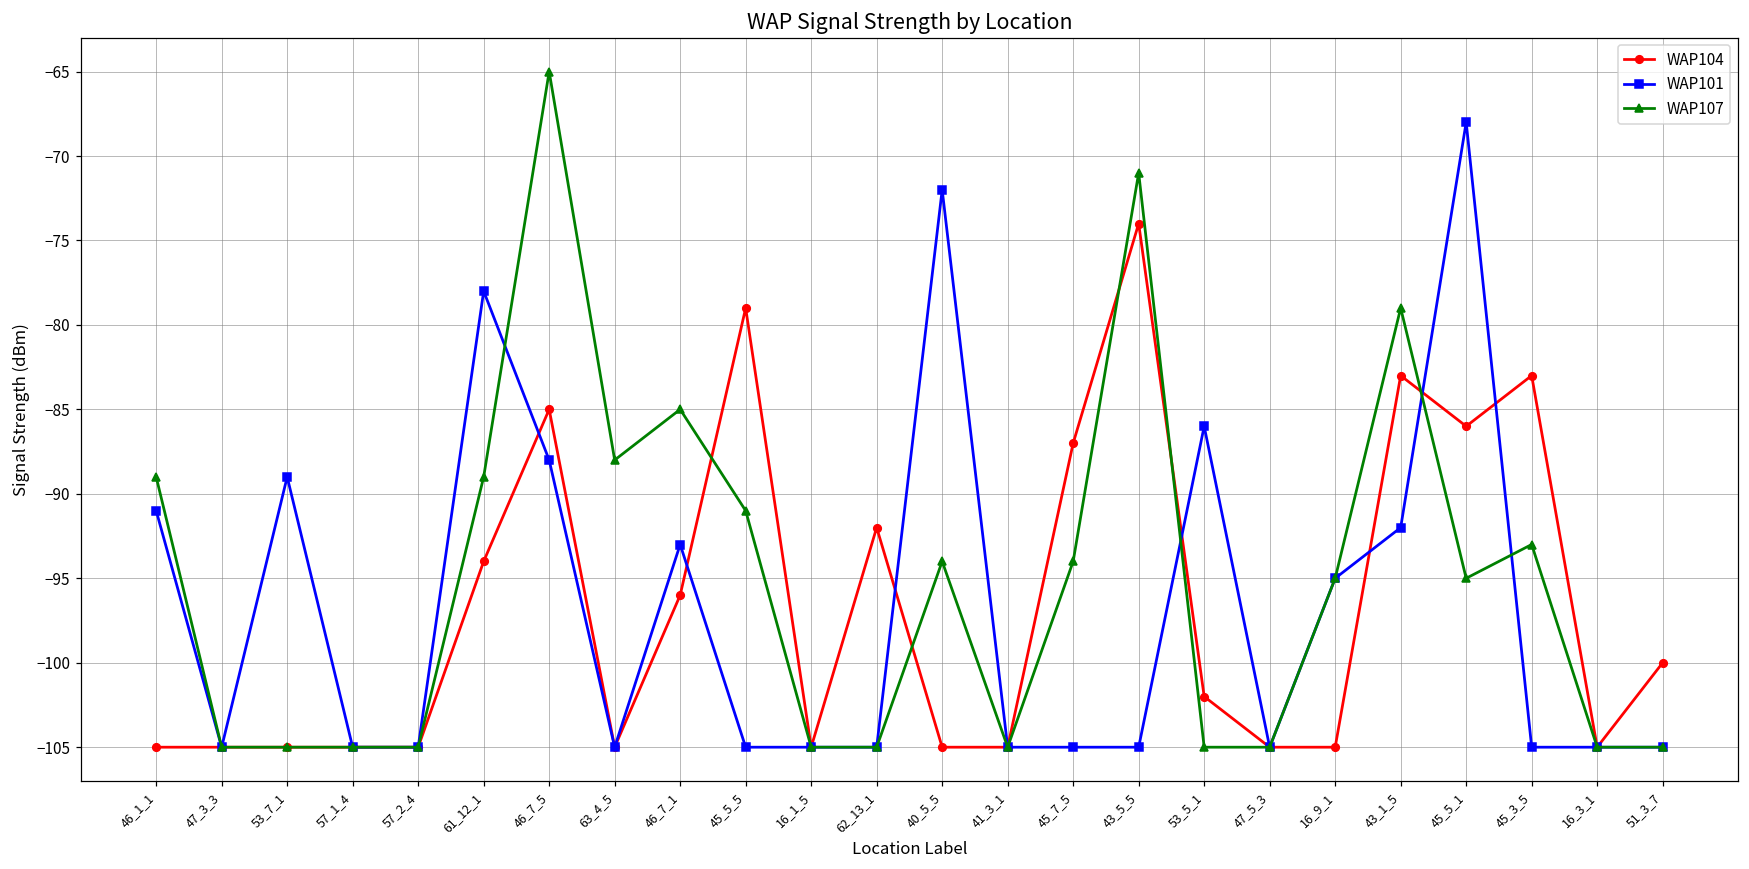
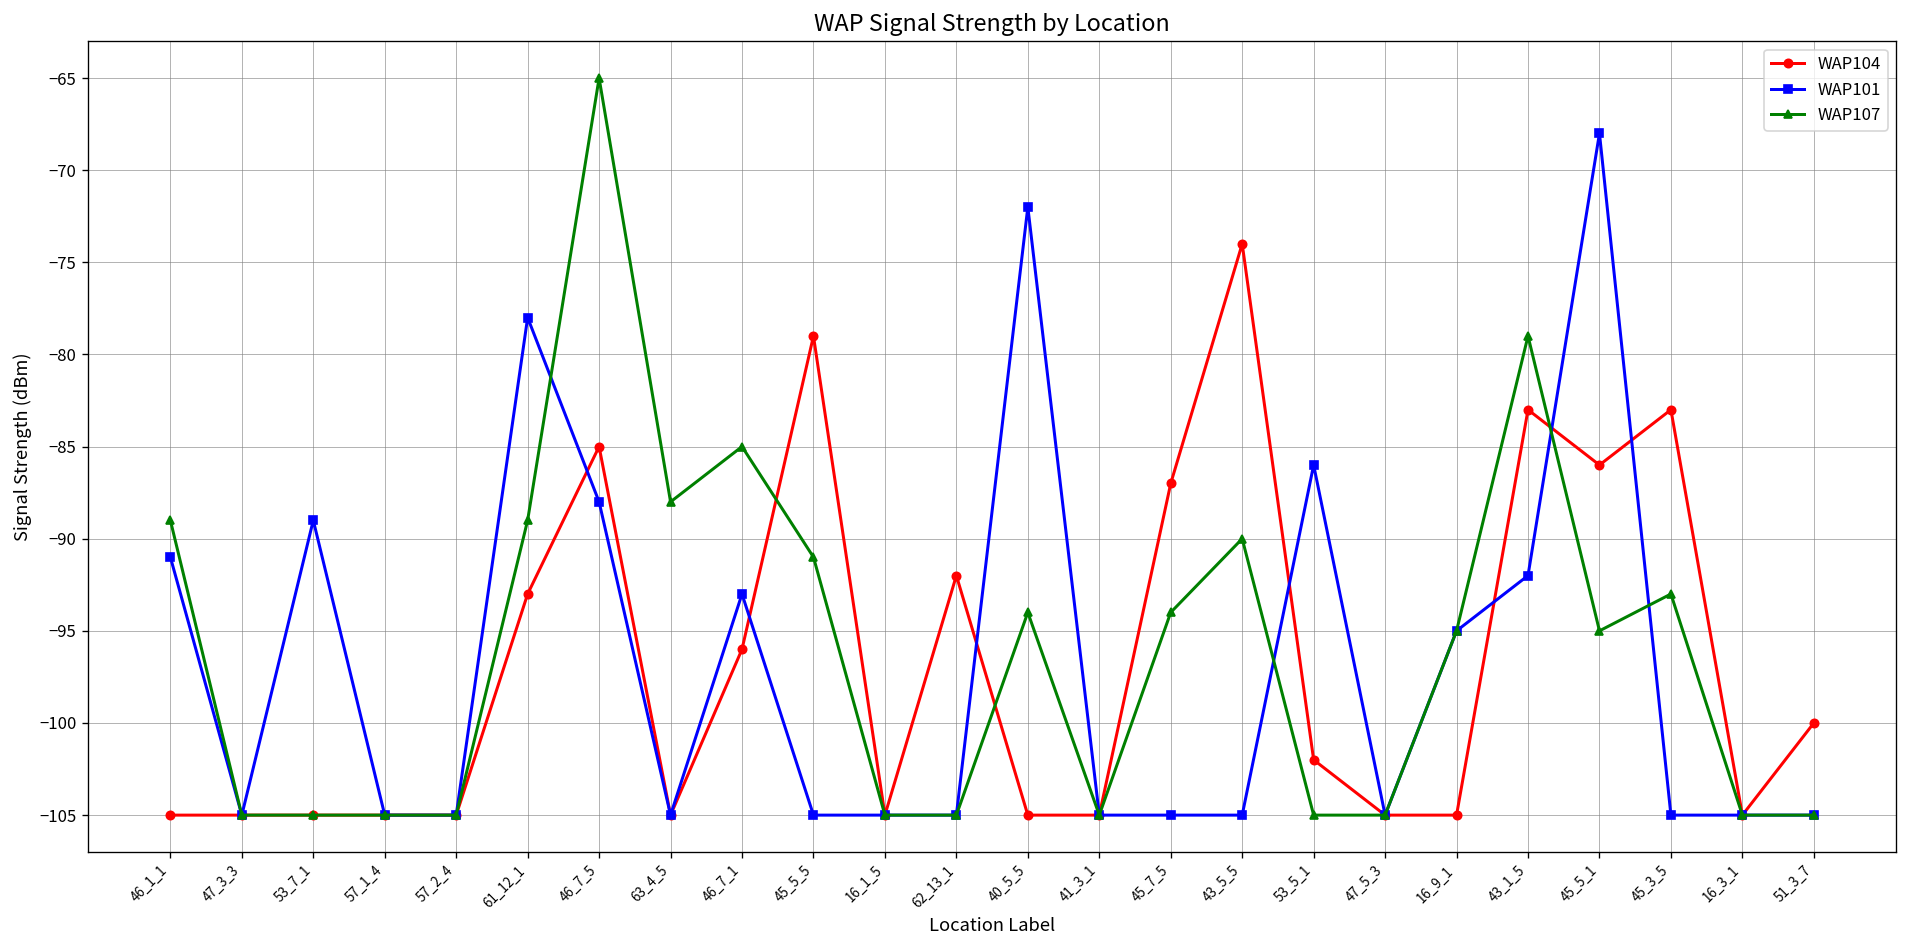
WAP104, 61_12_1: -94 -> -93
WAP107, 43_5_5: -71 -> -90
